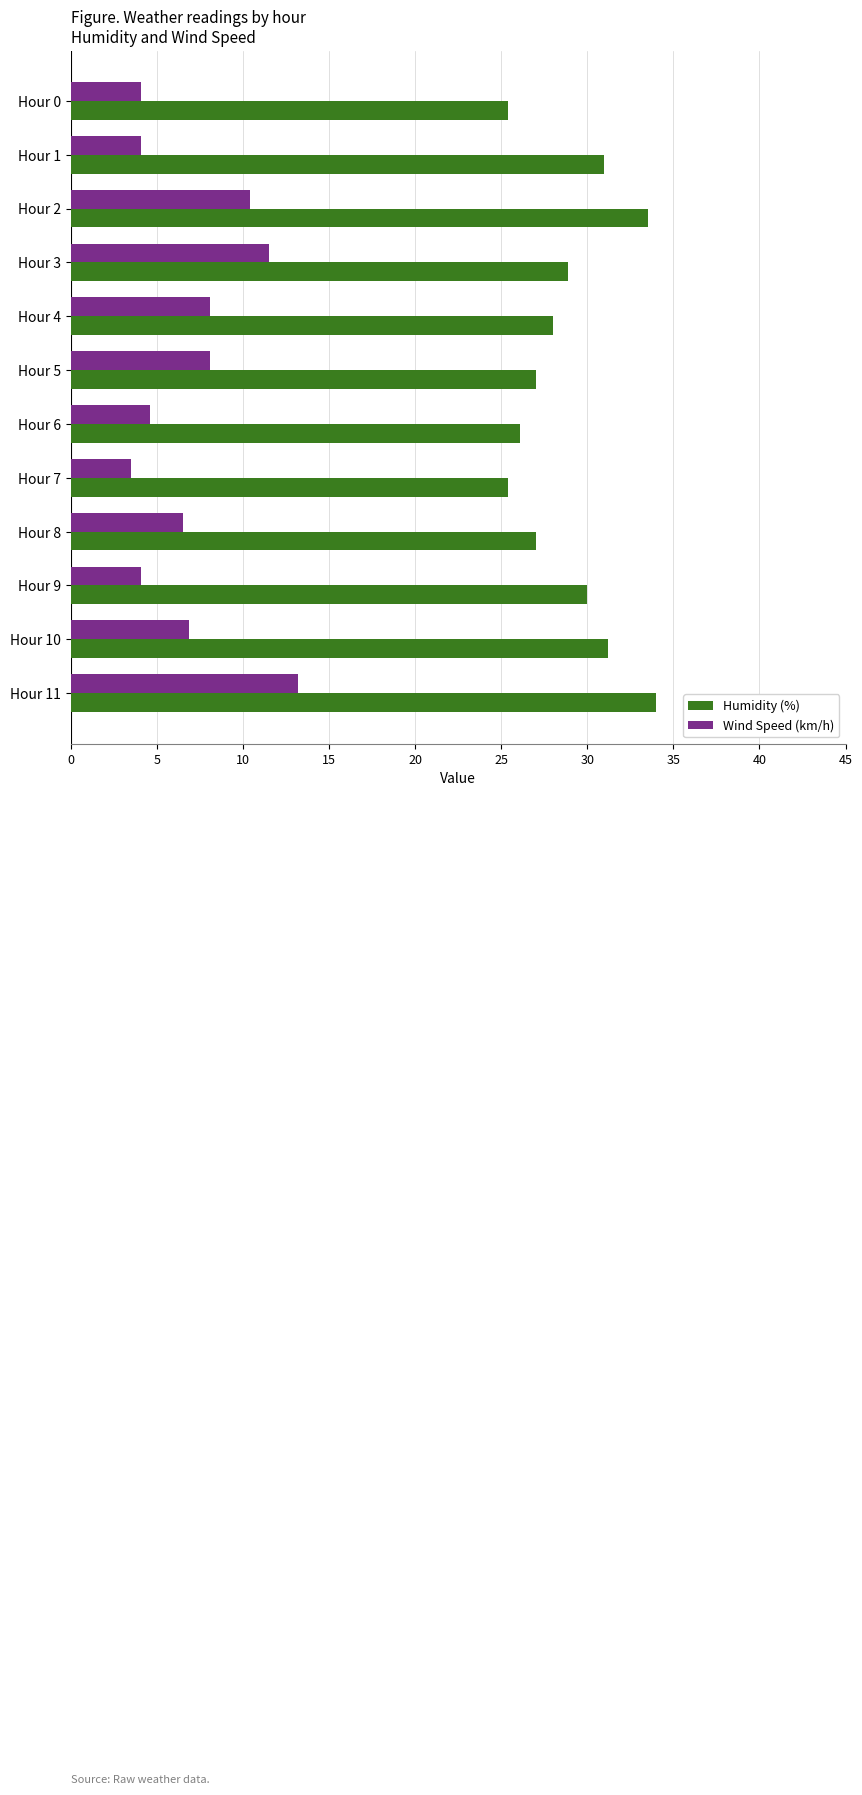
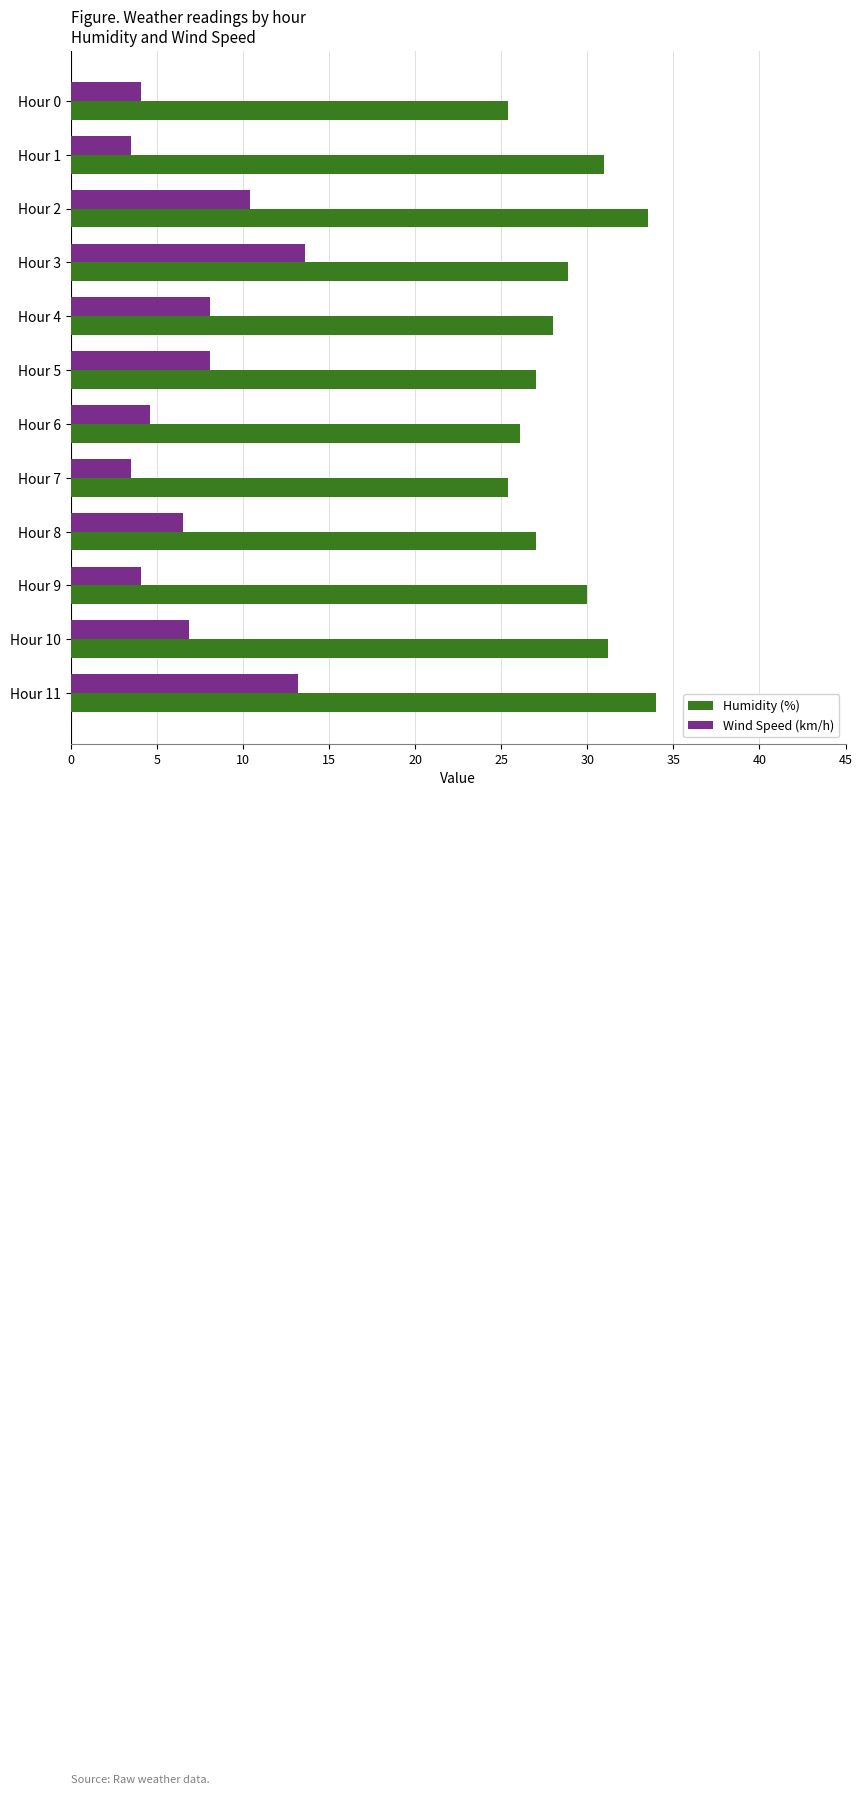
Wind Speed (km/h), Hour 1: 4.1 -> 3.5
Wind Speed (km/h), Hour 3: 11.5 -> 13.6
